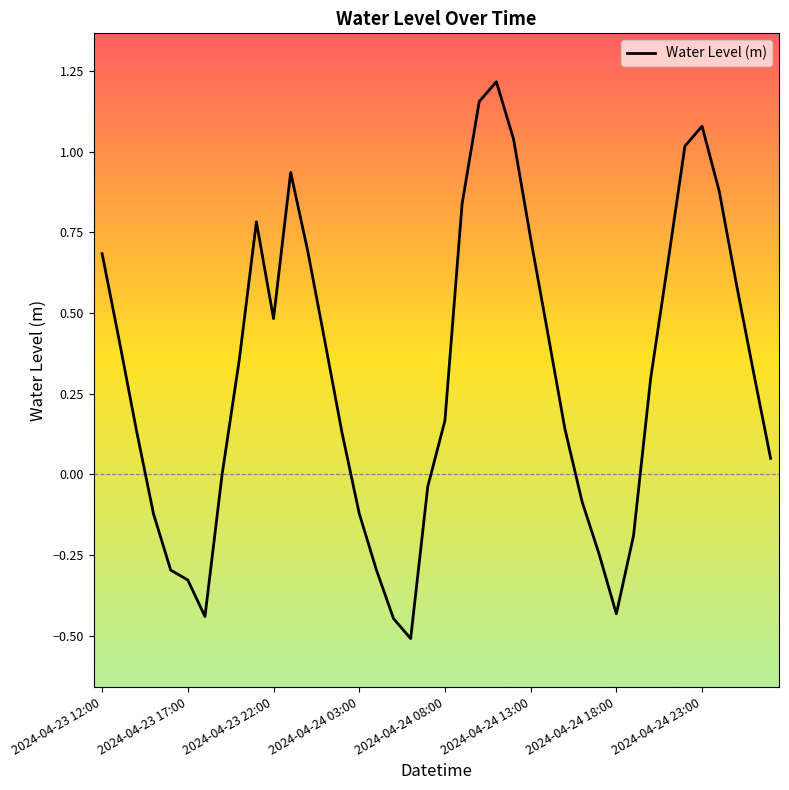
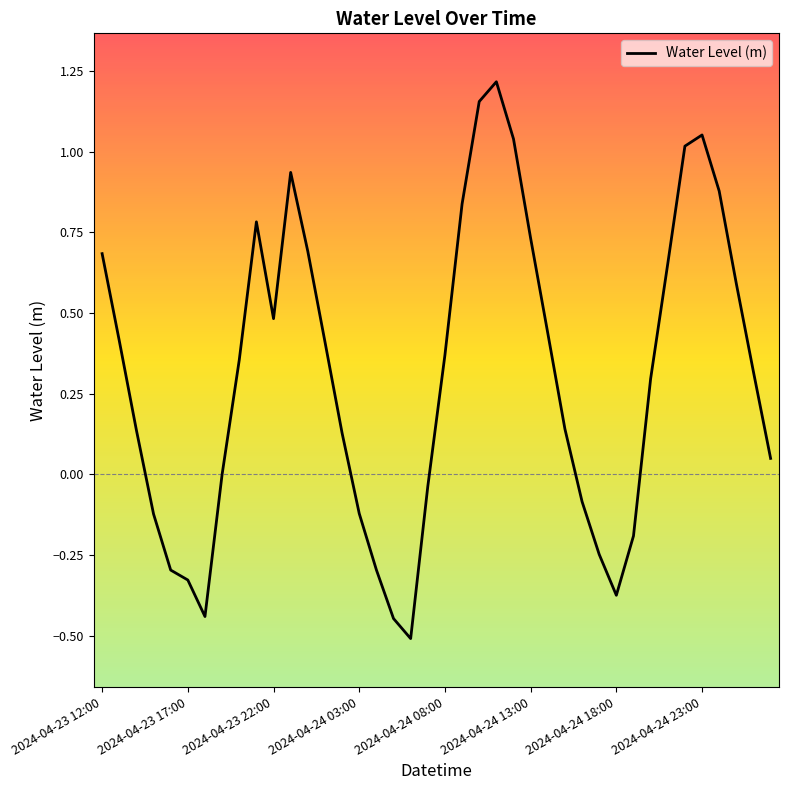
2024-04-24 08:00: 0.17 -> 0.37
2024-04-24 18:00: -0.43 -> -0.37
2024-04-24 23:00: 1.08 -> 1.05
